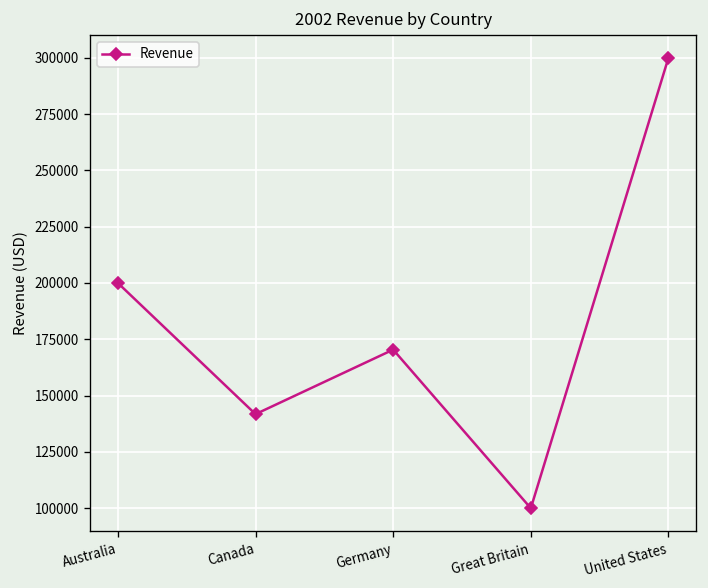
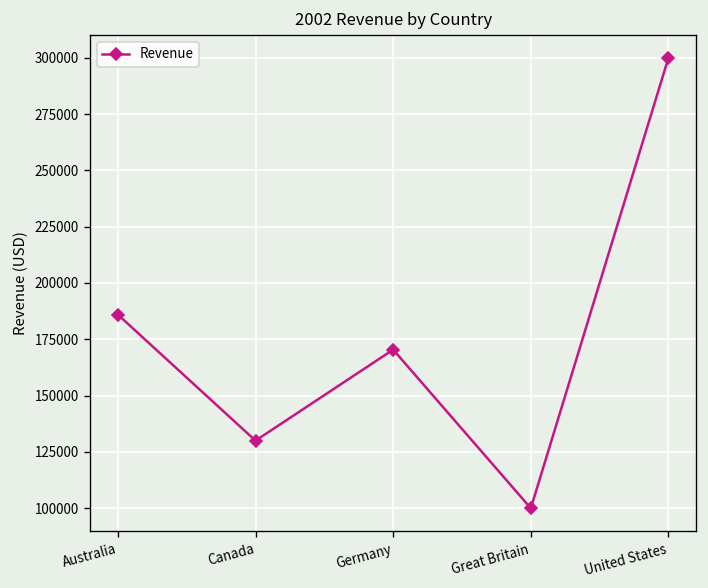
Australia: 200000 -> 186000
Canada: 142000 -> 130000
